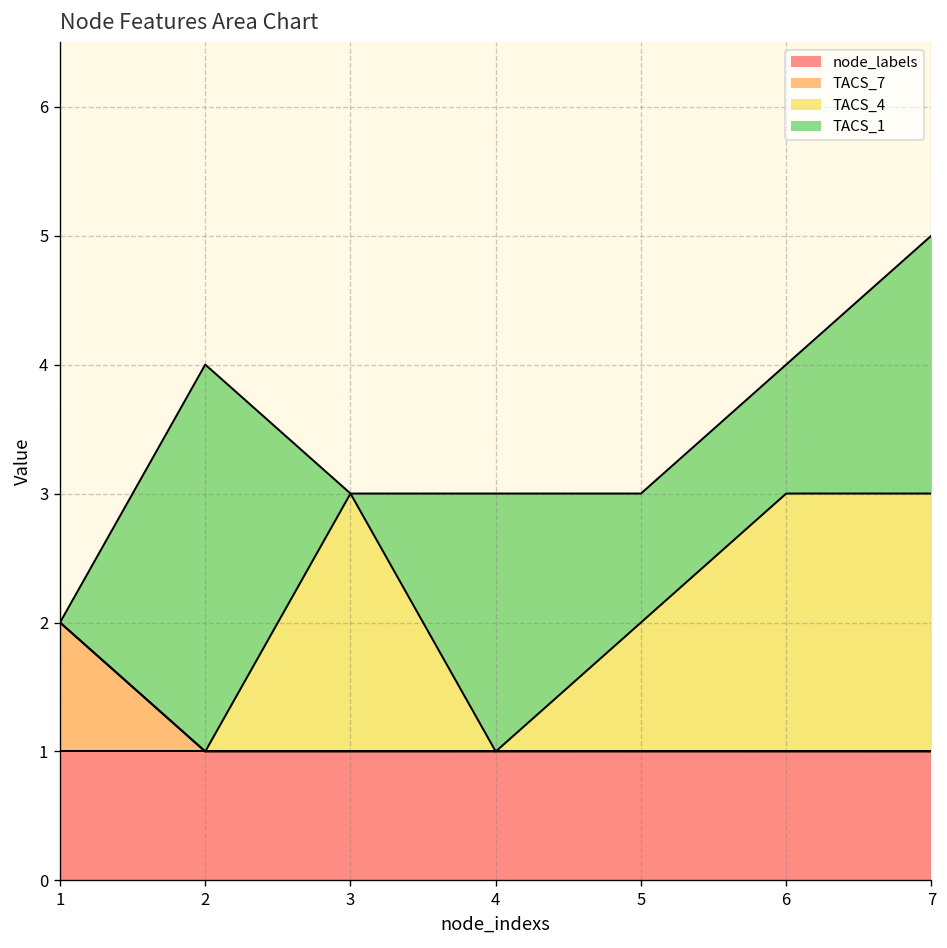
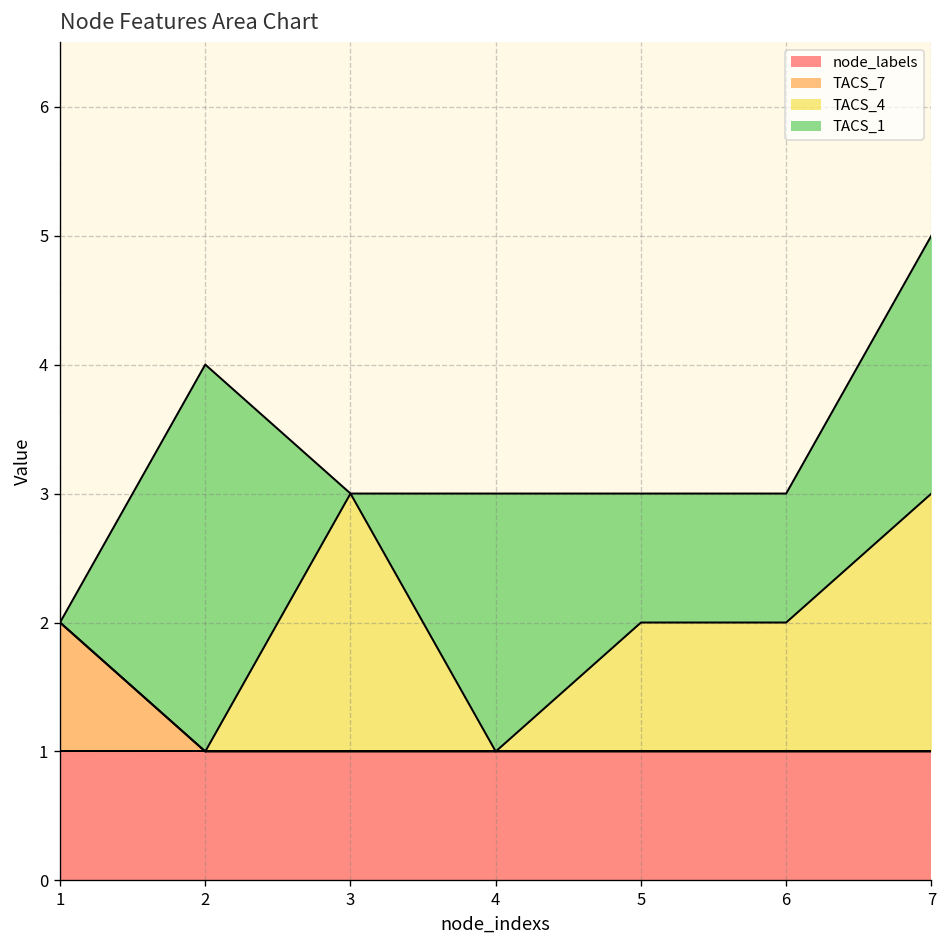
TACS_4, 6: 2 -> 1
